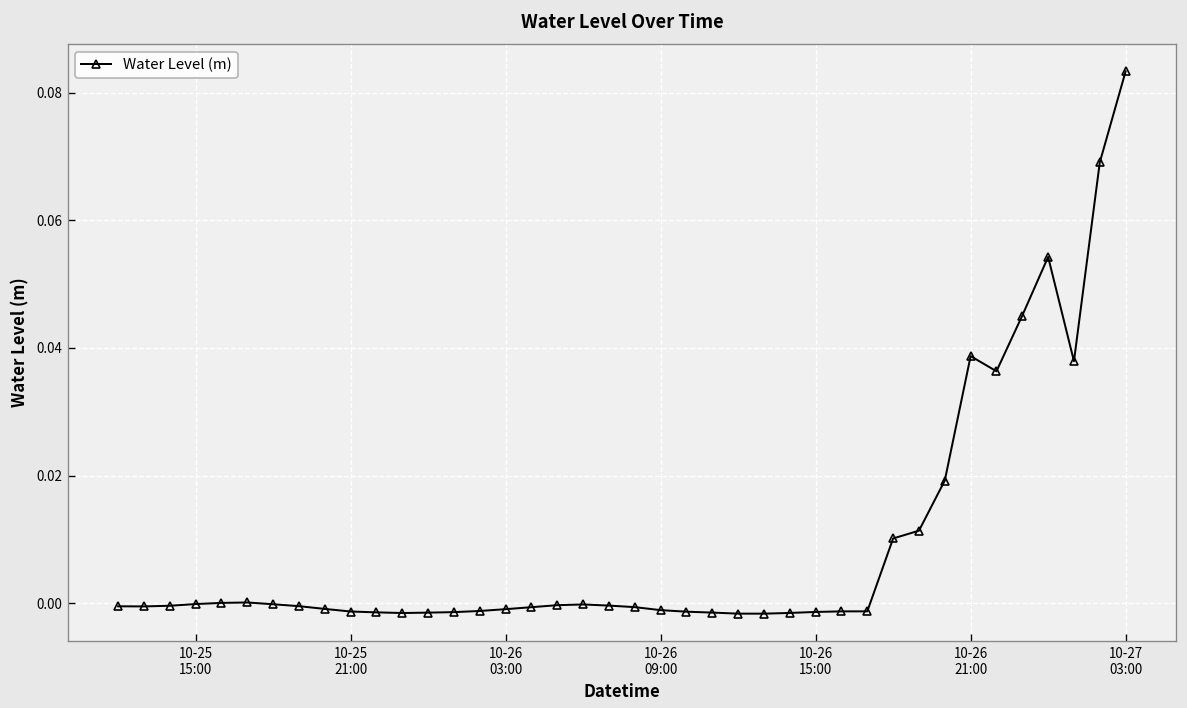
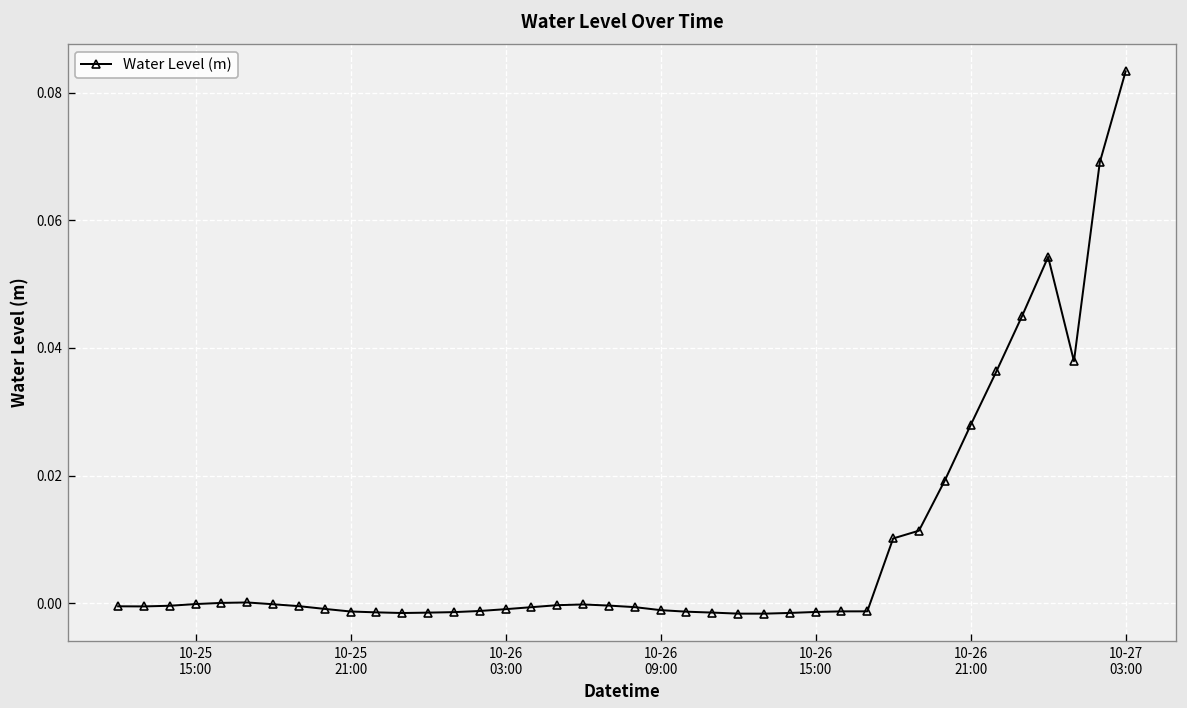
10-26 21:00: 0.039 -> 0.028
